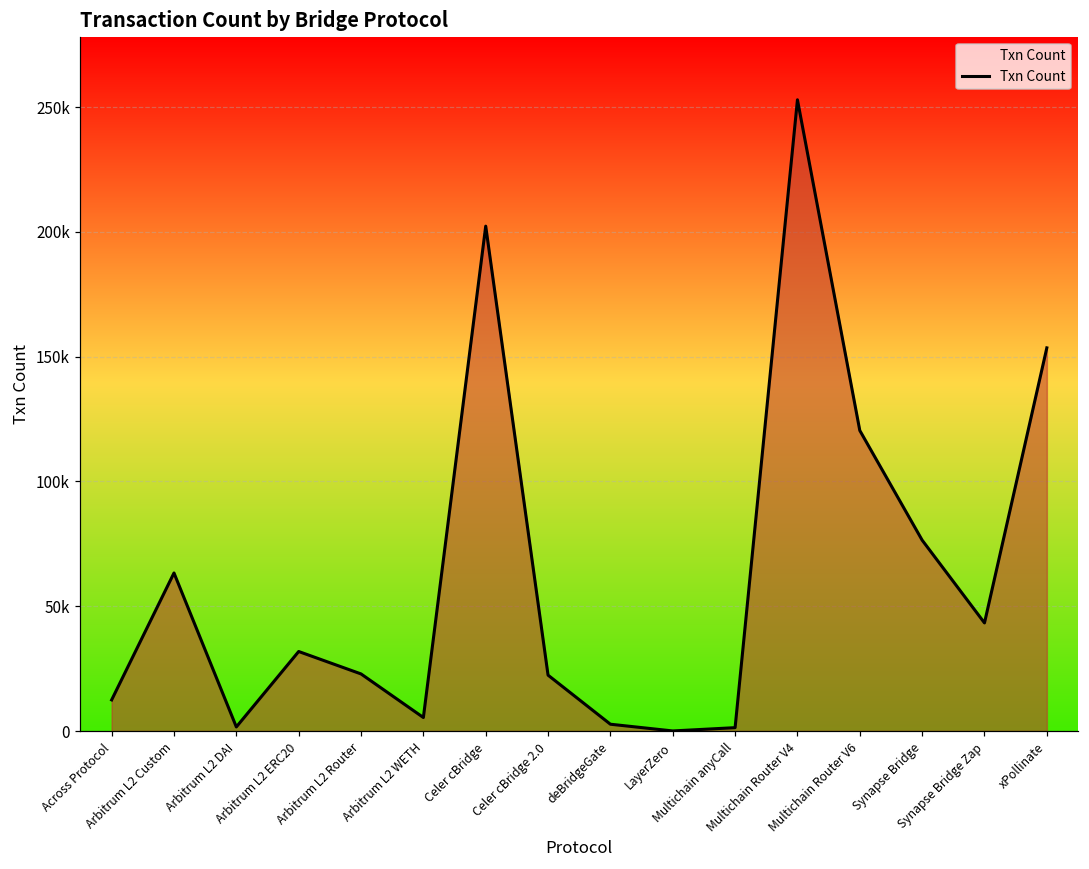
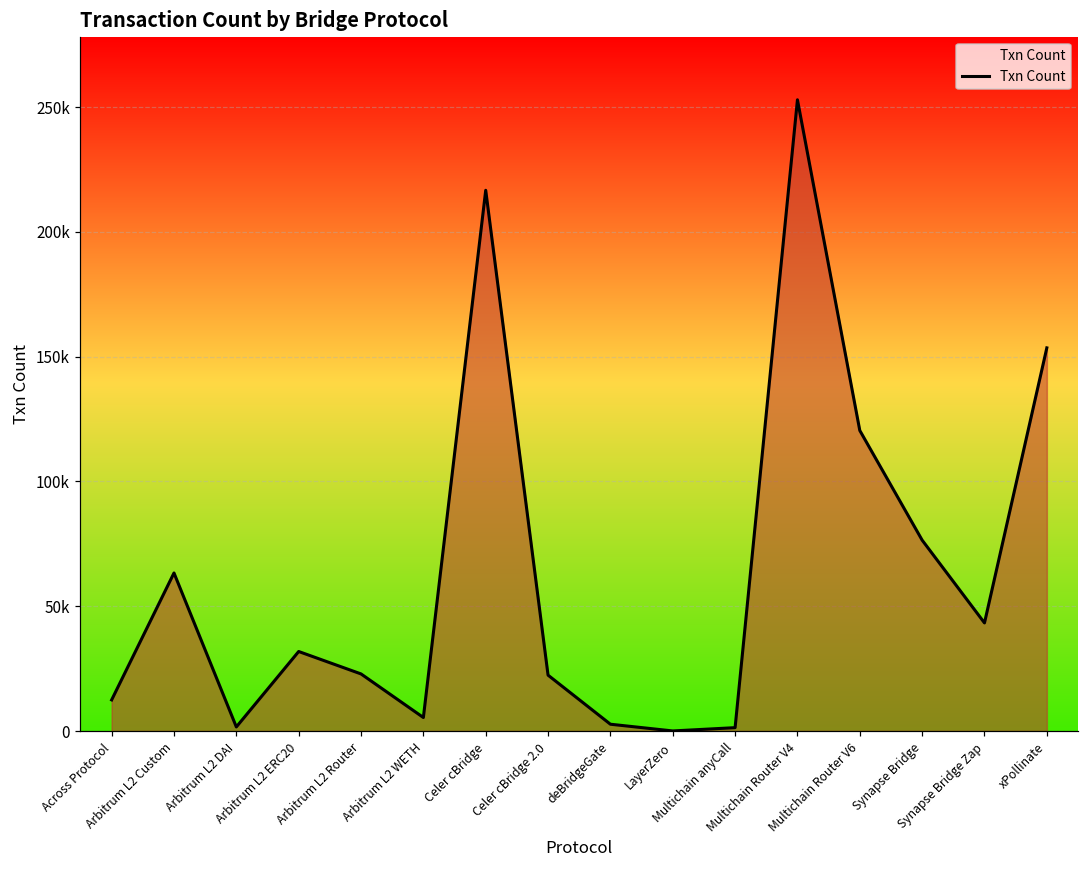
Celer cBridge: 202000 -> 217000
